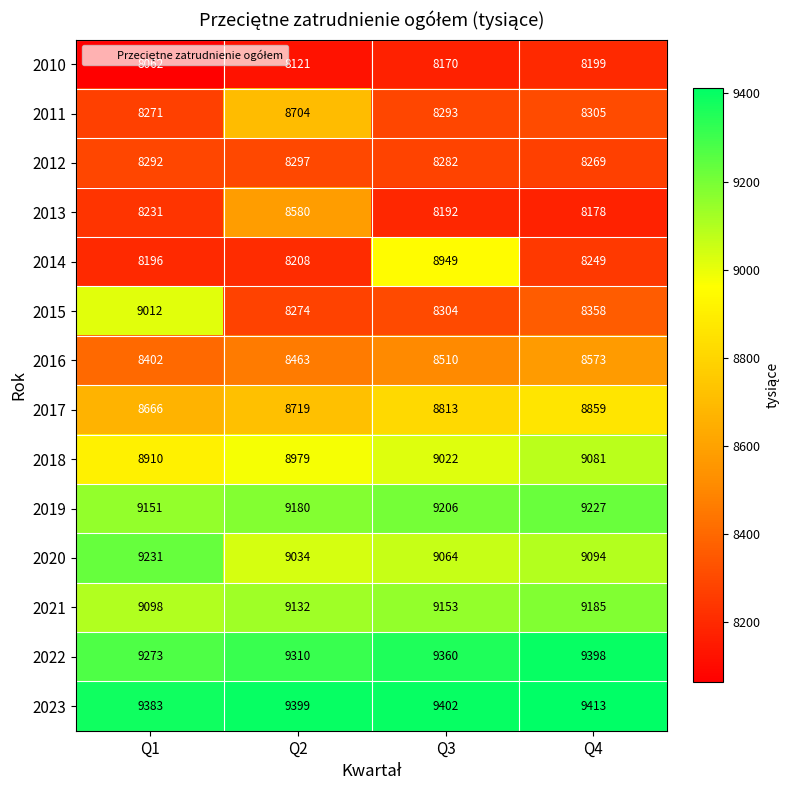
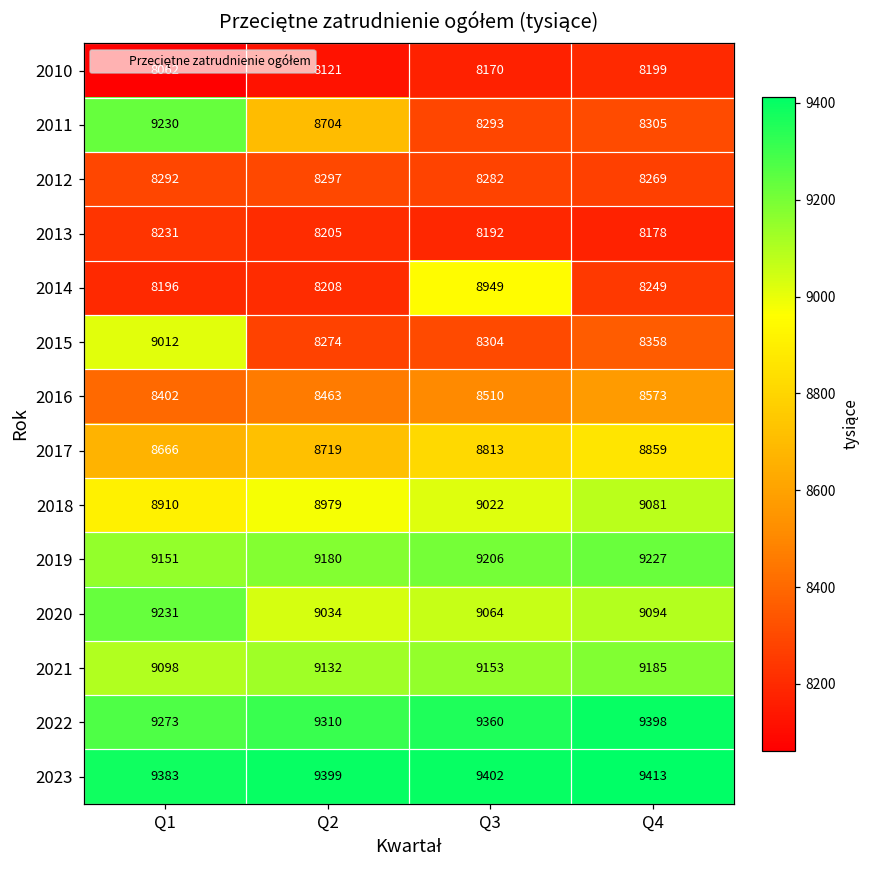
2011, Q1: 8271 -> 9230
2013, Q2: 8580 -> 8205
